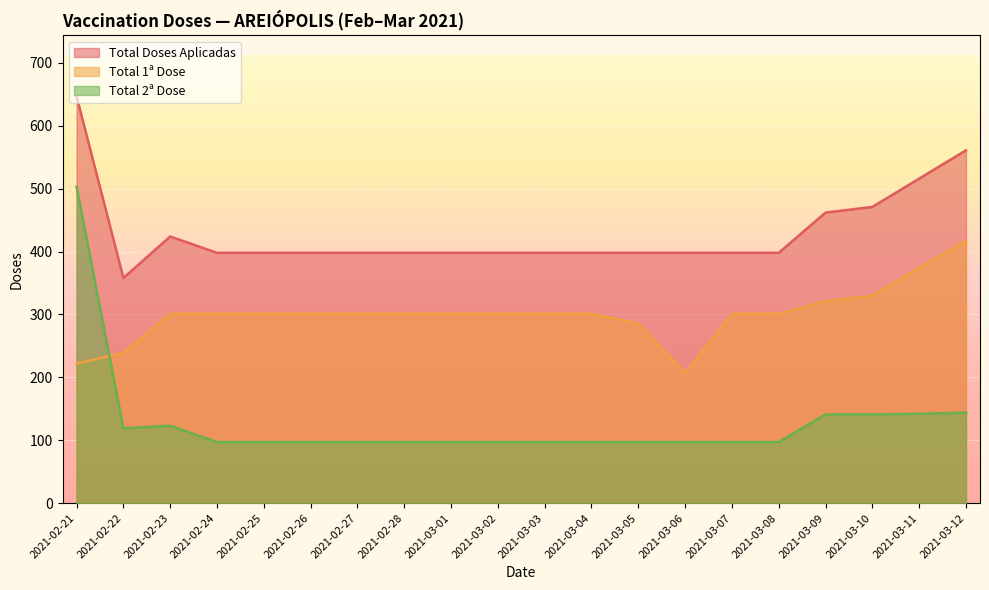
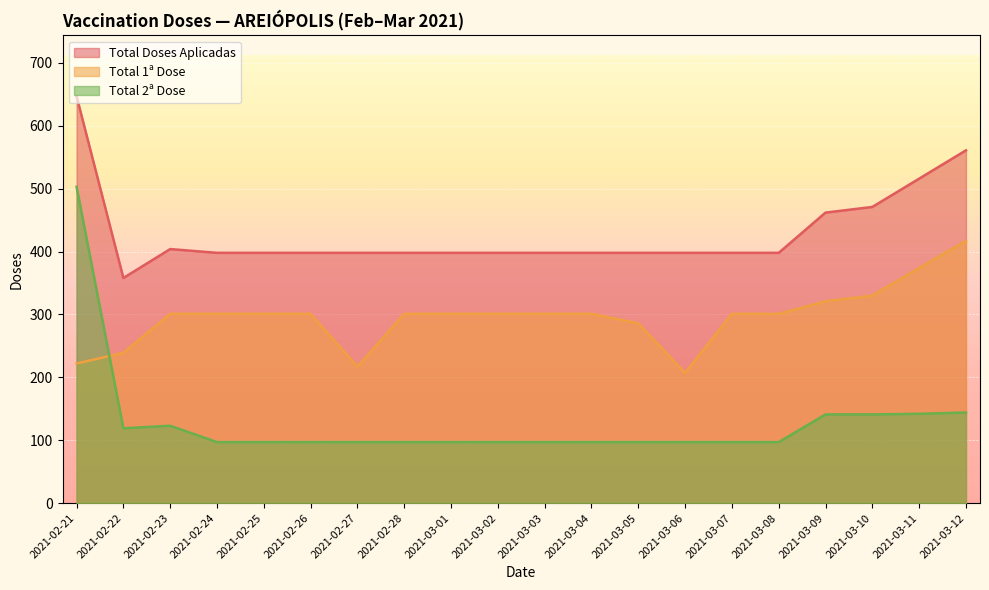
Total Doses Aplicadas, 2021-02-23: 420 -> 400
Total 1ª Dose, 2021-02-27: 300 -> 220
